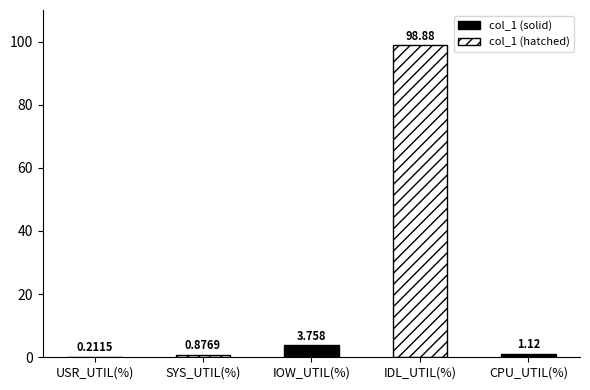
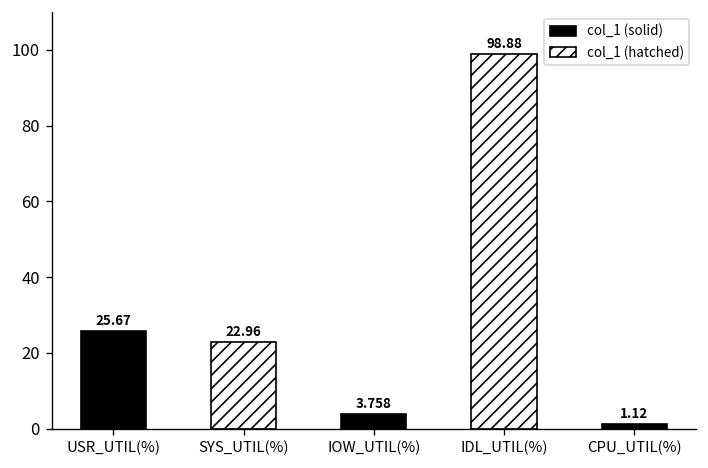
USR_UTIL(%): 0.2115 -> 25.67
SYS_UTIL(%): 0.8769 -> 22.96
